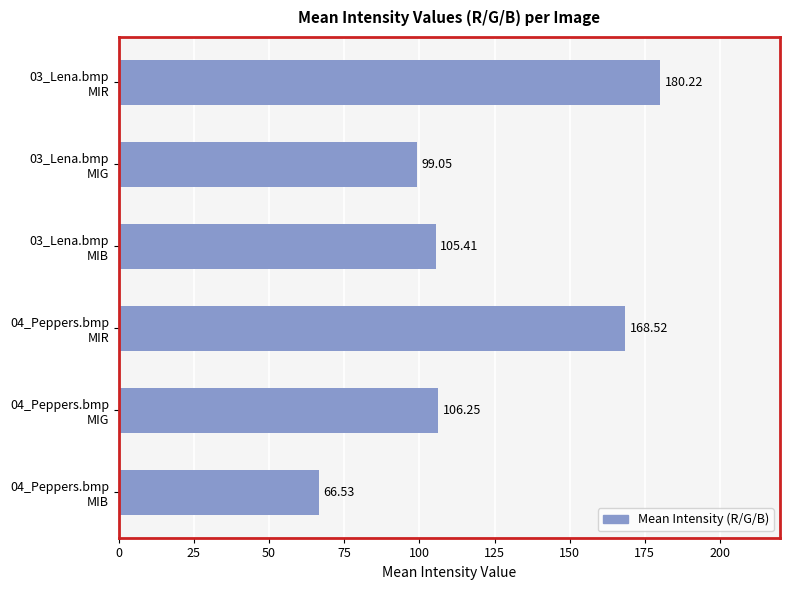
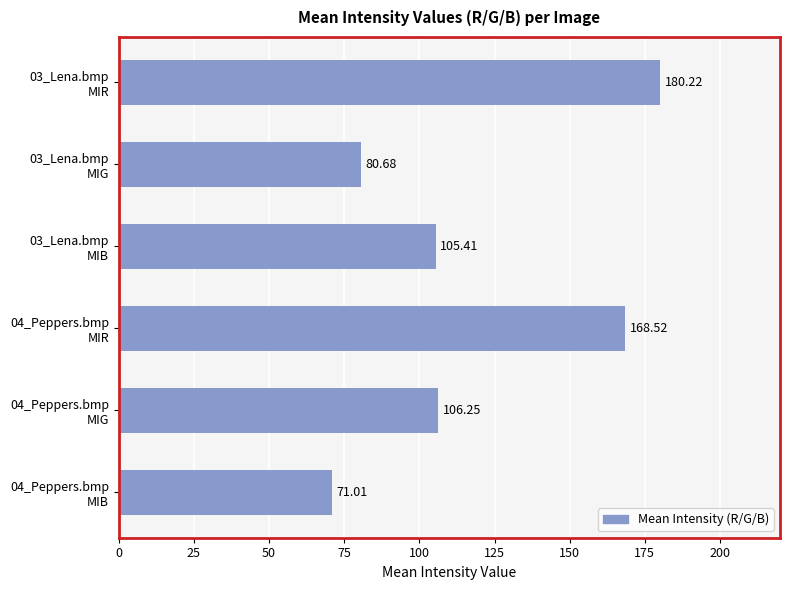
03_Lena.bmp MIG: 99.05 -> 80.68
04_Peppers.bmp MIB: 66.53 -> 71.01
